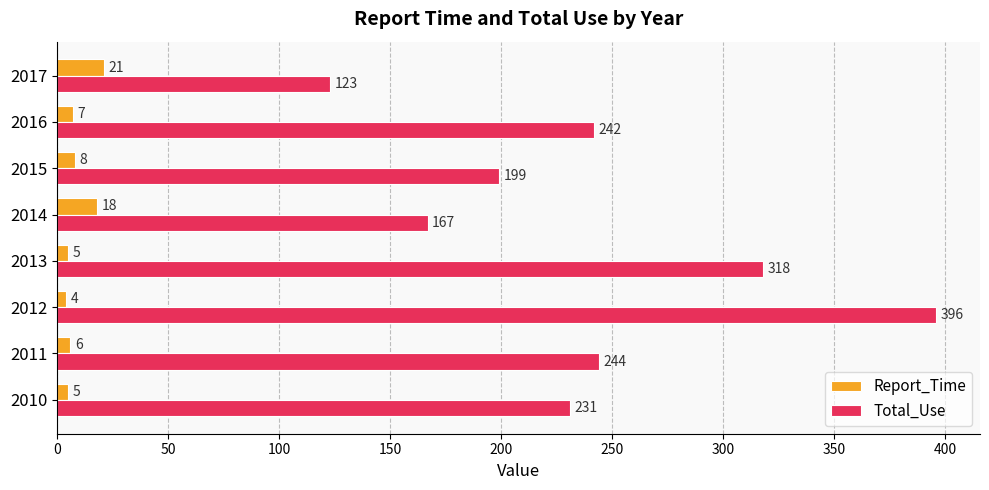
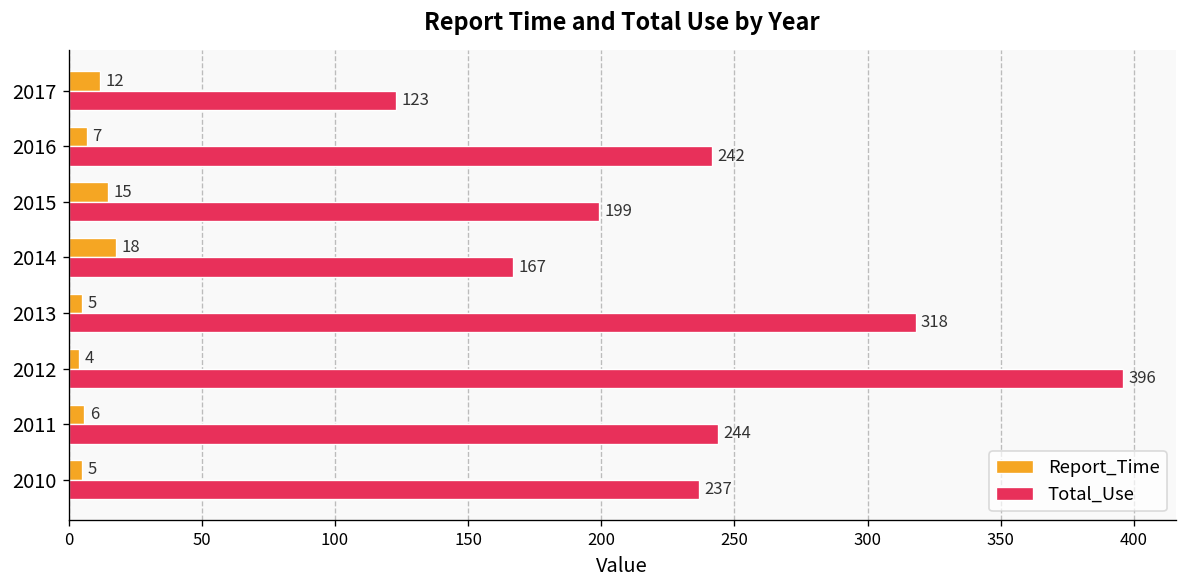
Report_Time, 2017: 21 -> 12
Report_Time, 2015: 8 -> 15
Total_Use, 2010: 231 -> 237
